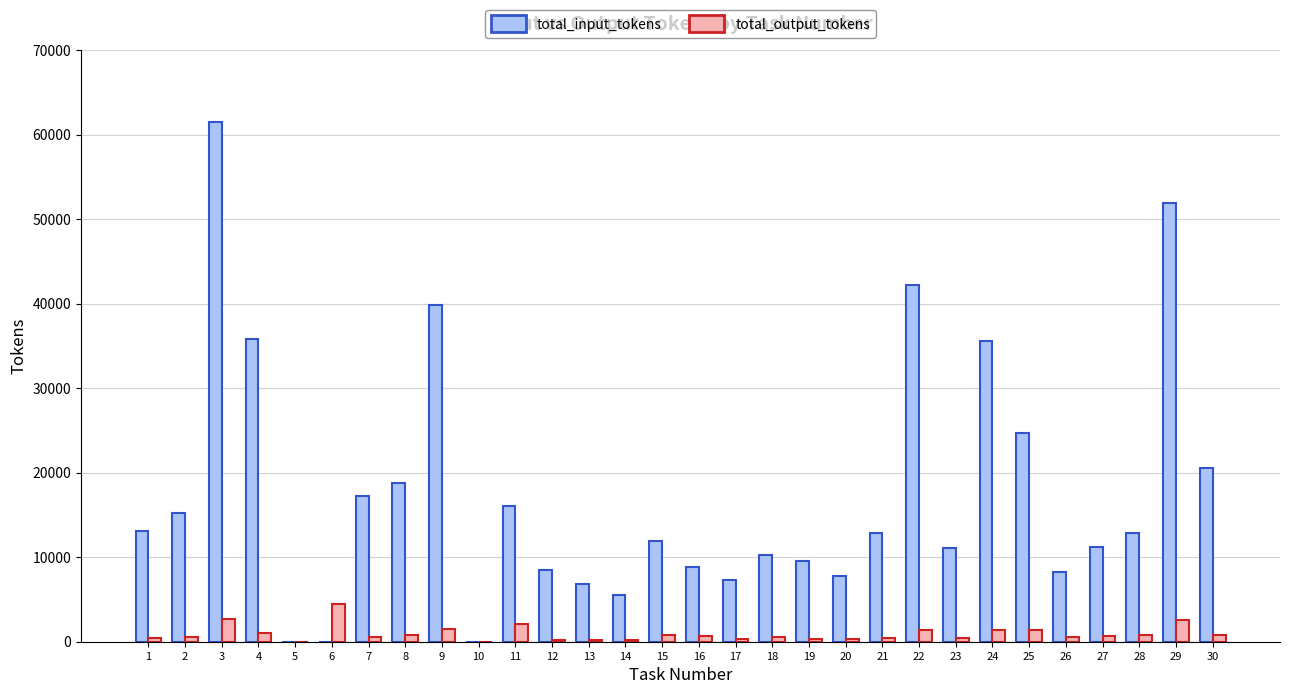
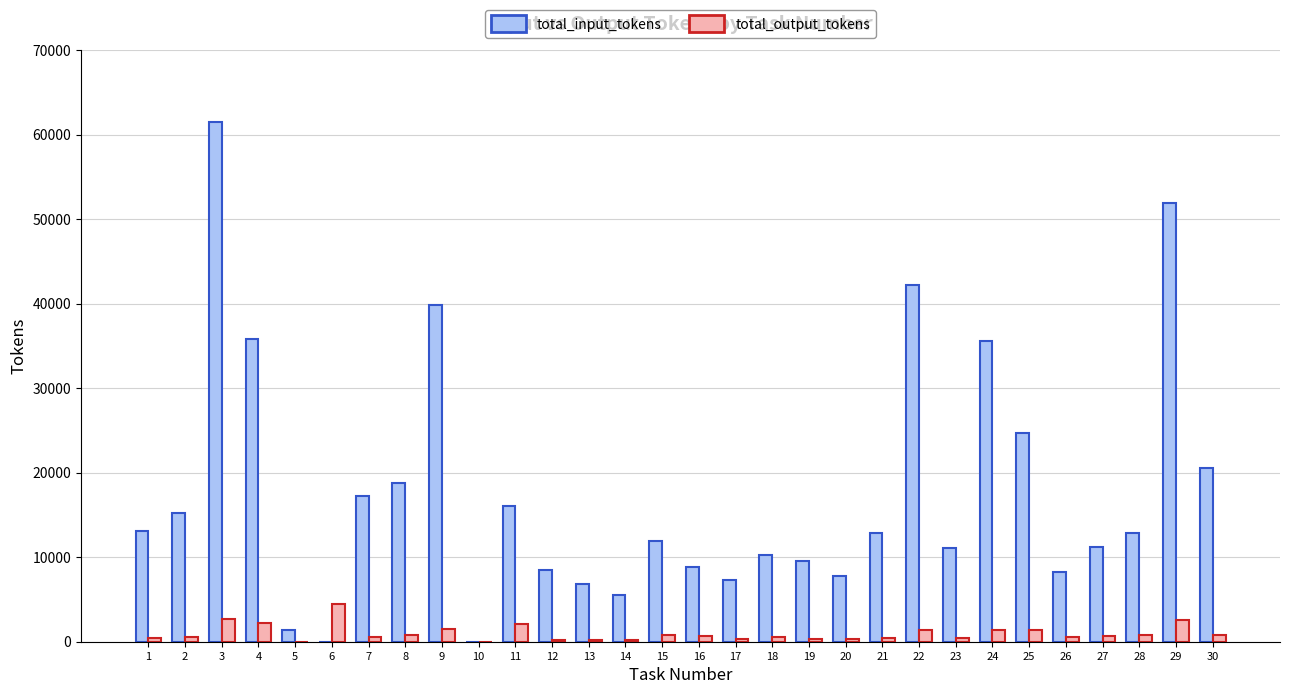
total_output_tokens, 4: 1000 -> 2000
total_input_tokens, 5: 0 -> 1000
